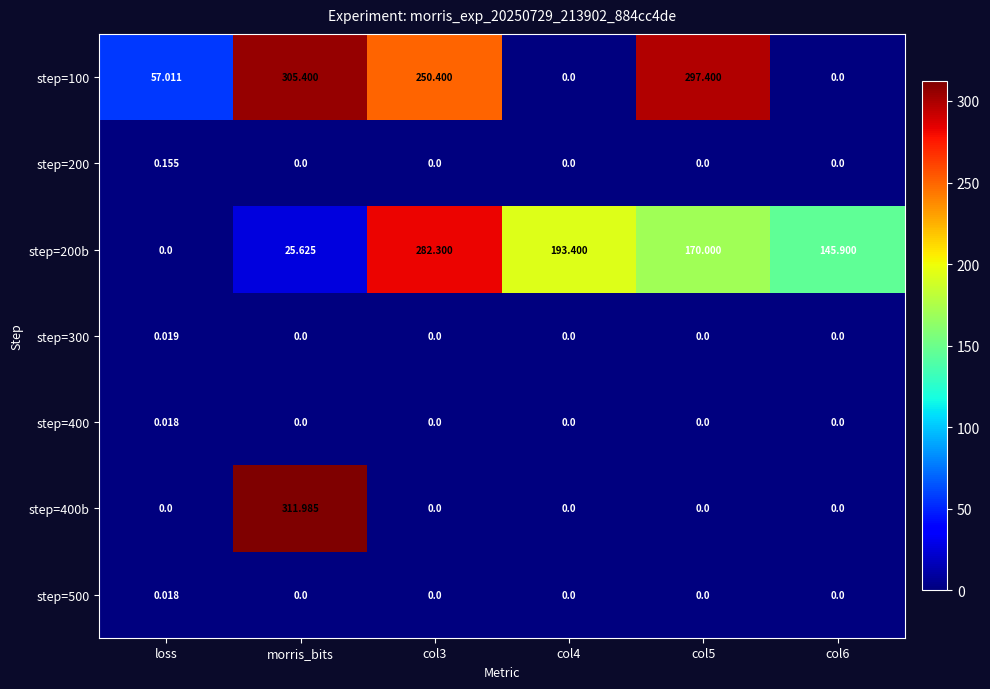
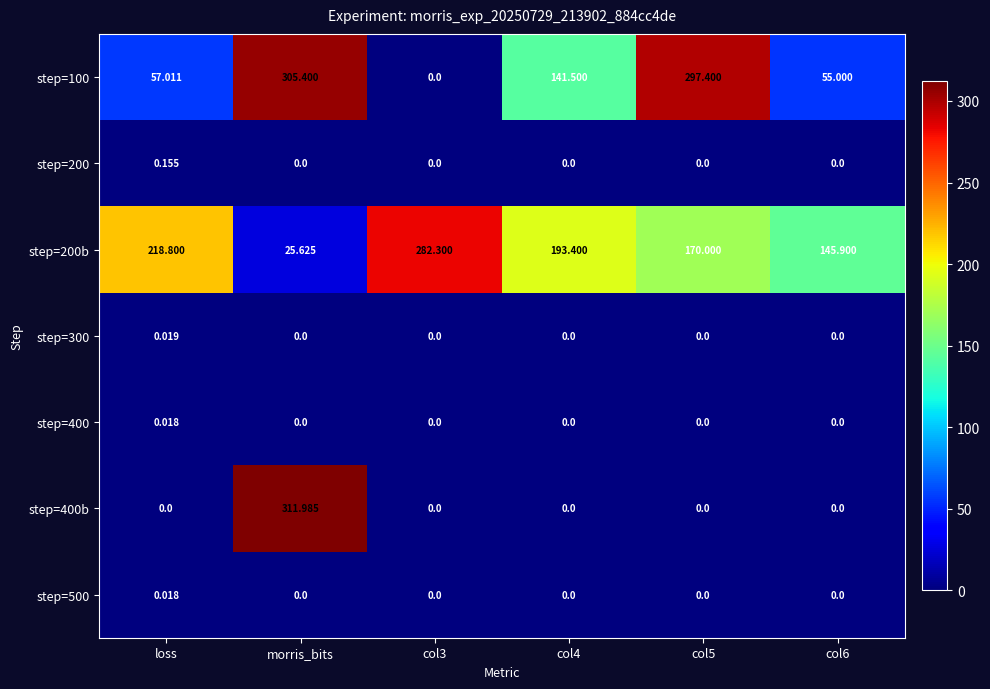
step=100, col3: 250.400 -> 0.0
step=100, col4: 0.0 -> 141.500
step=100, col6: 0.0 -> 55.000
step=200b, loss: 0.0 -> 218.800
